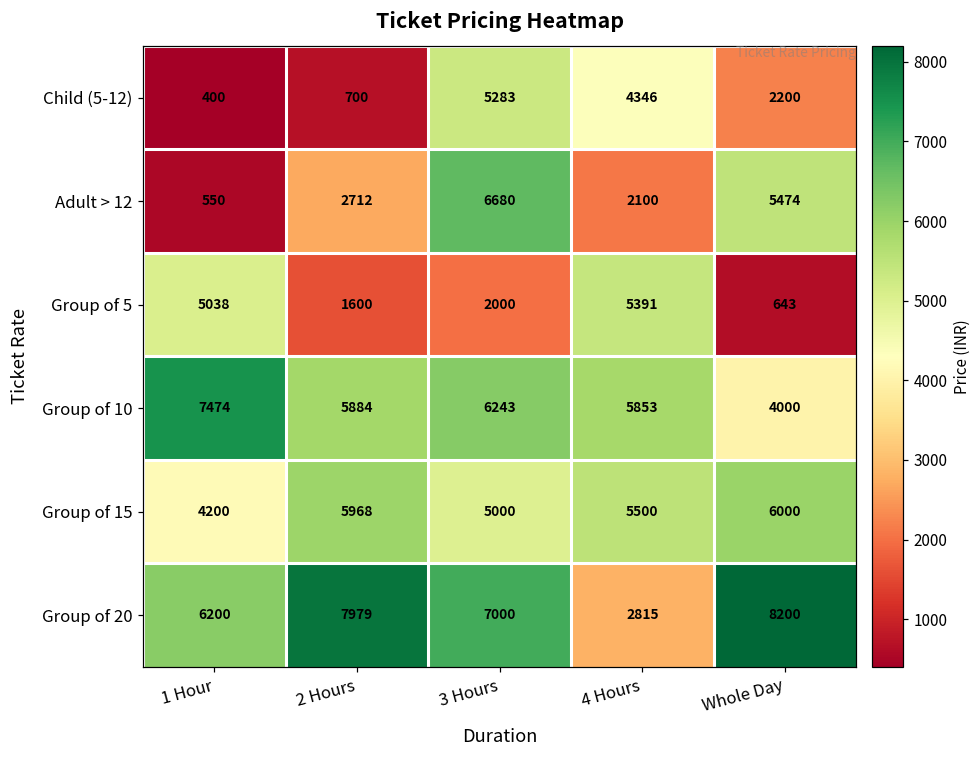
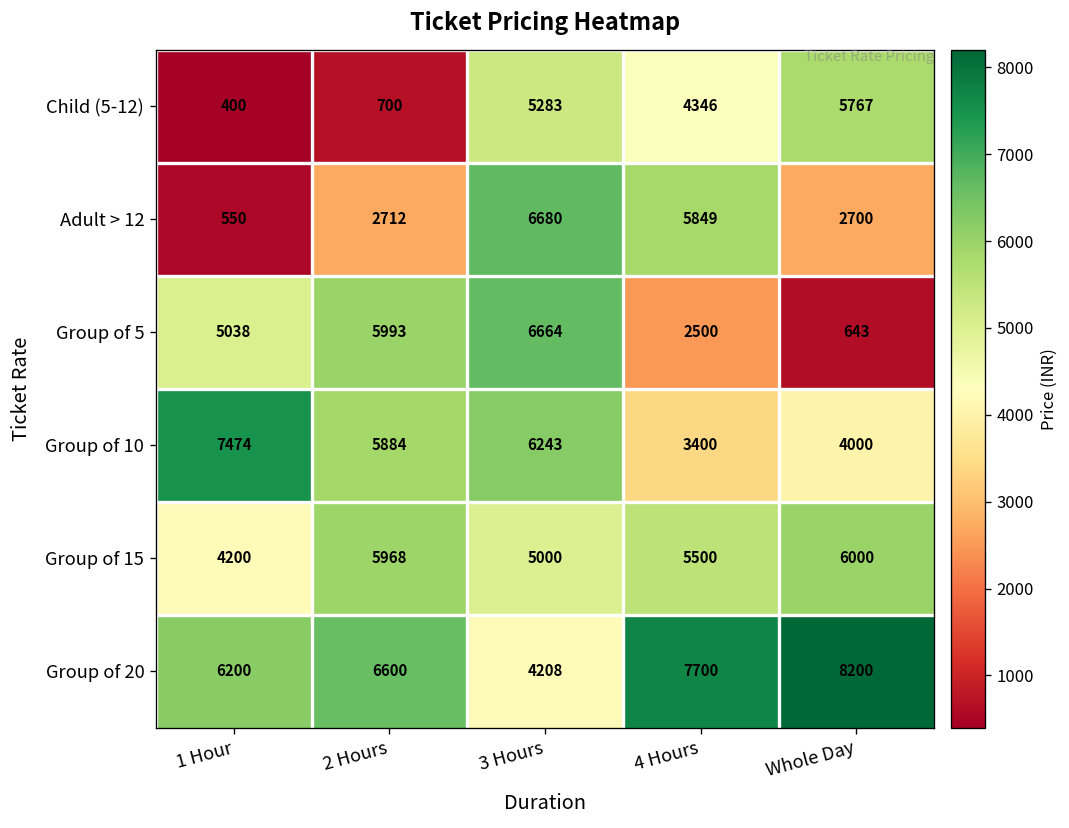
Child (5-12), Whole Day: 2200 -> 5767
Adult > 12, 4 Hours: 2100 -> 5849
Adult > 12, Whole Day: 5474 -> 2700
Group of 5, 2 Hours: 1600 -> 5993
Group of 5, 3 Hours: 2000 -> 6664
Group of 5, 4 Hours: 5391 -> 2500
Group of 10, 4 Hours: 5853 -> 3400
Group of 20, 2 Hours: 7979 -> 6600
Group of 20, 3 Hours: 7000 -> 4208
Group of 20, 4 Hours: 2815 -> 7700
